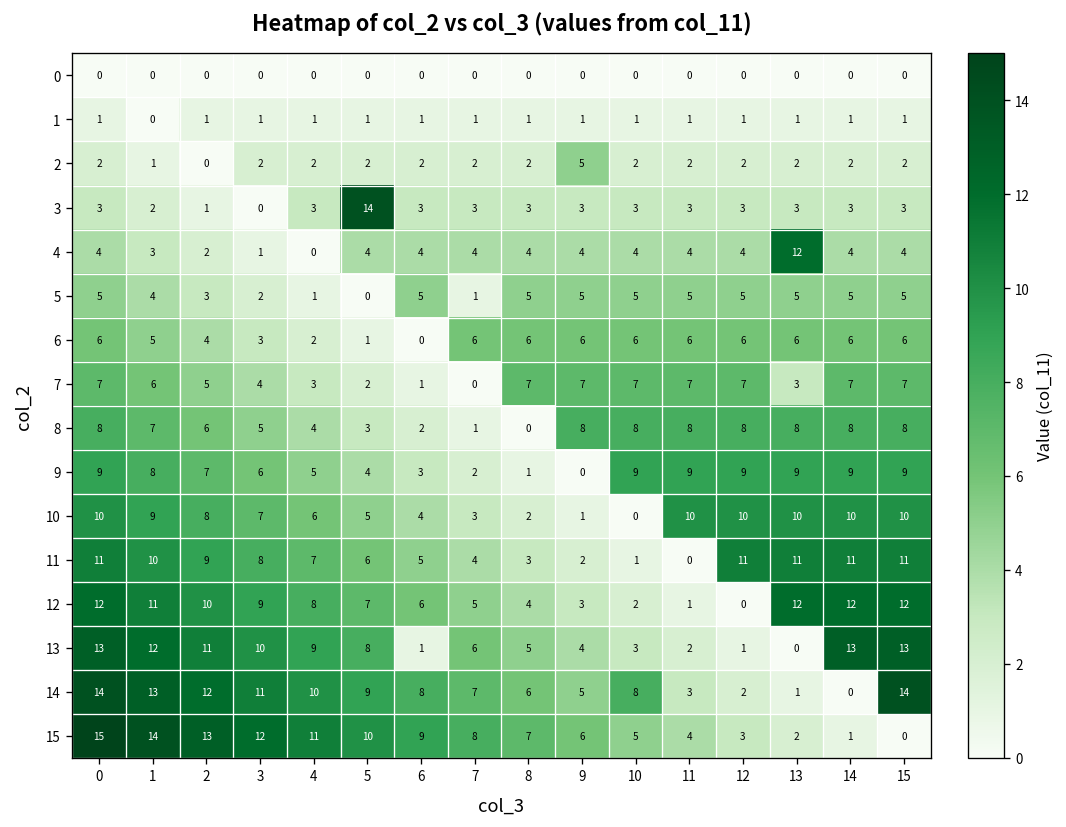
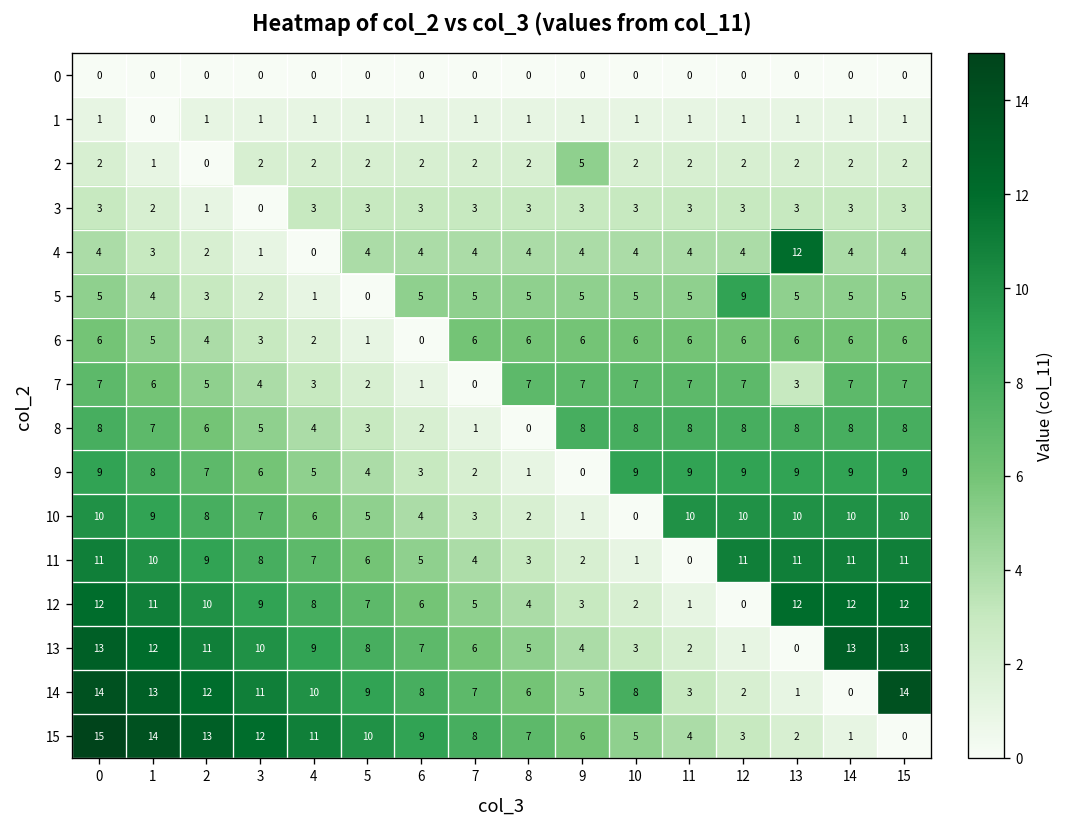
3, 5: 14 -> 3
5, 7: 1 -> 5
5, 12: 5 -> 9
13, 6: 1 -> 7
